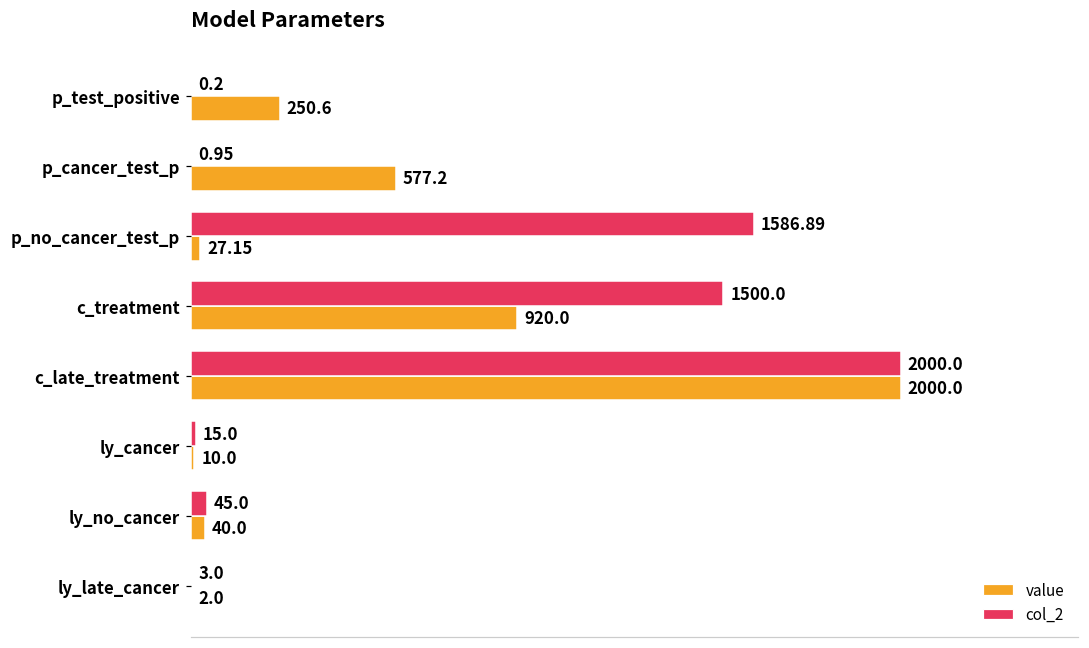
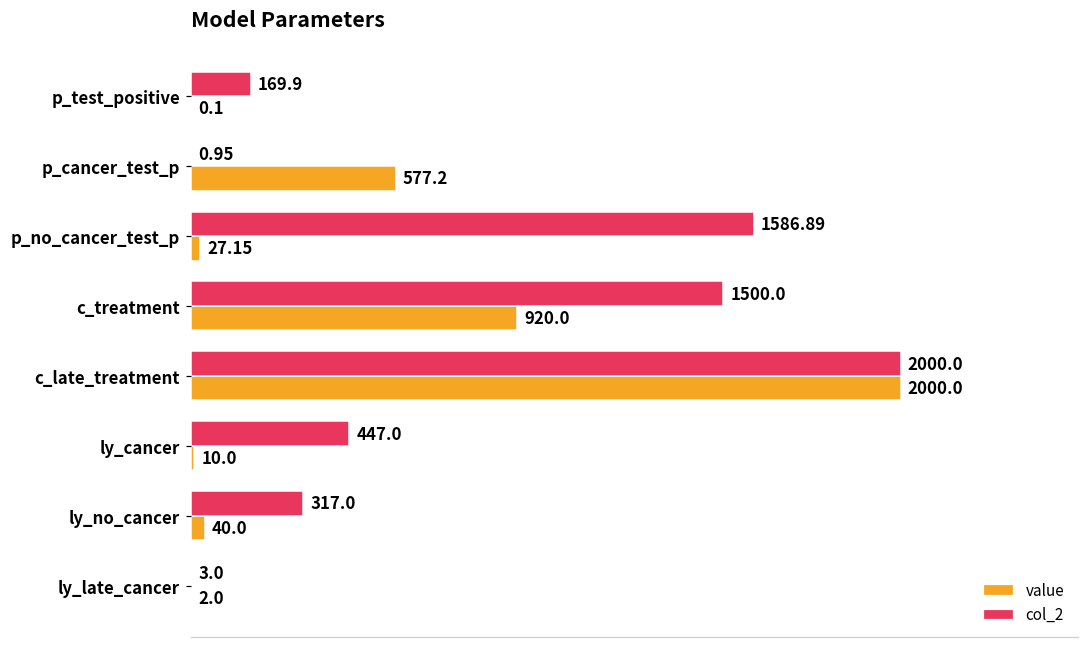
col_2, p_test_positive: 0.2 -> 169.9
value, p_test_positive: 250.6 -> 0.1
col_2, ly_cancer: 15.0 -> 447.0
col_2, ly_no_cancer: 45.0 -> 317.0
